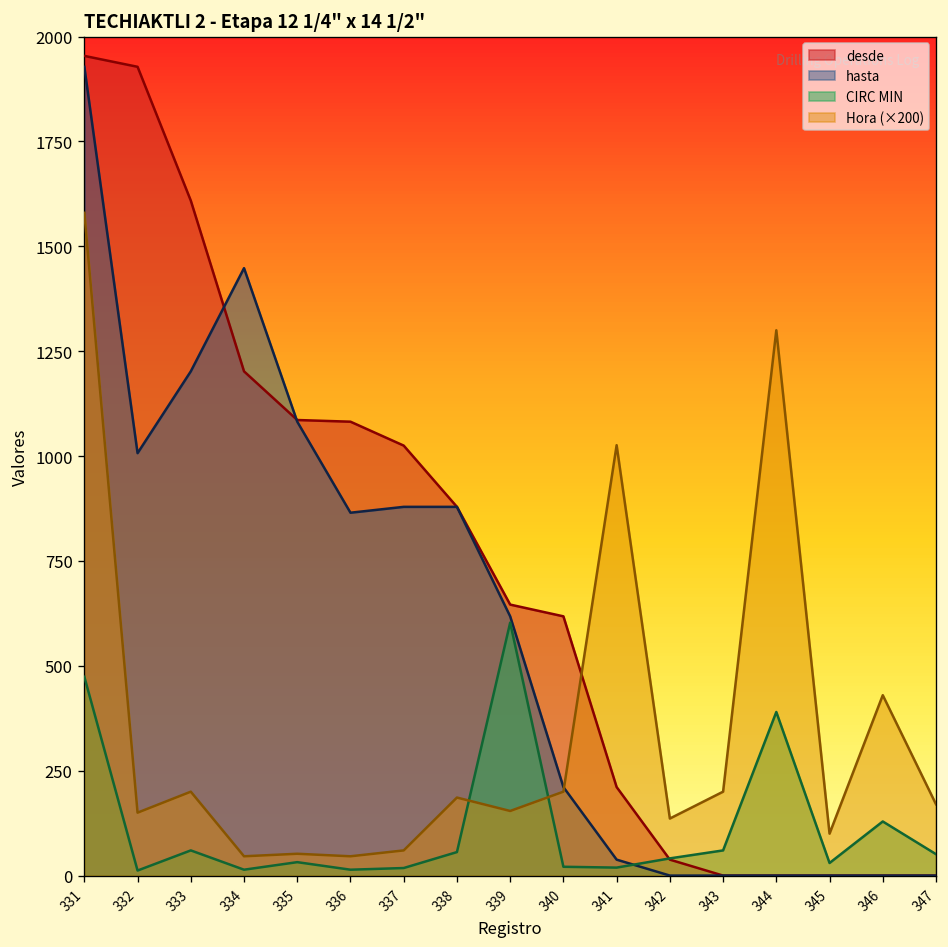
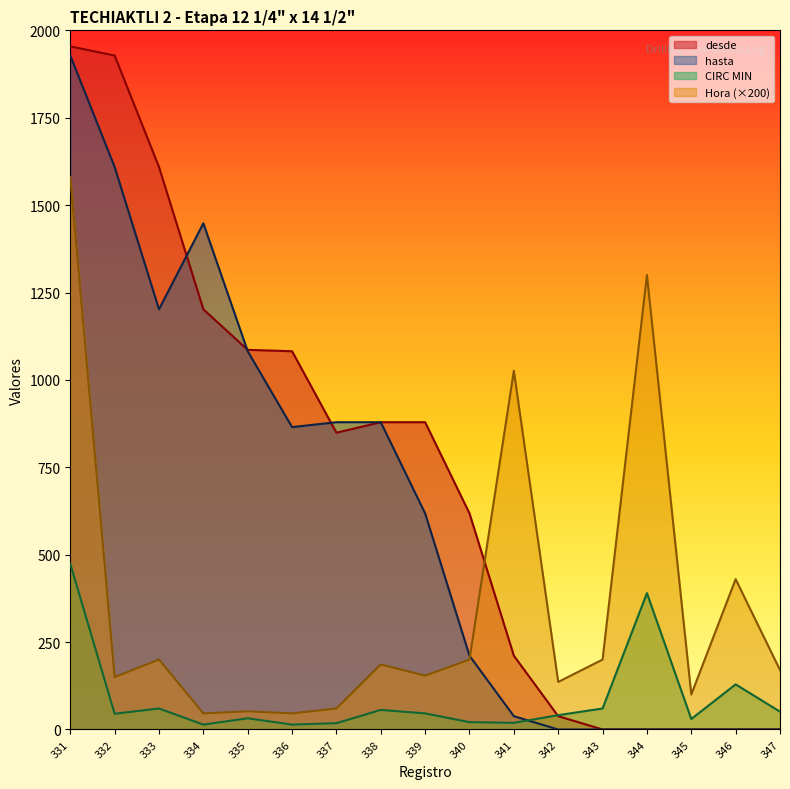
hasta, 332: 1010 -> 1610
CIRC MIN, 332: 10 -> 50
desde, 337: 1030 -> 850
desde, 339: 650 -> 880
CIRC MIN, 339: 600 -> 50
